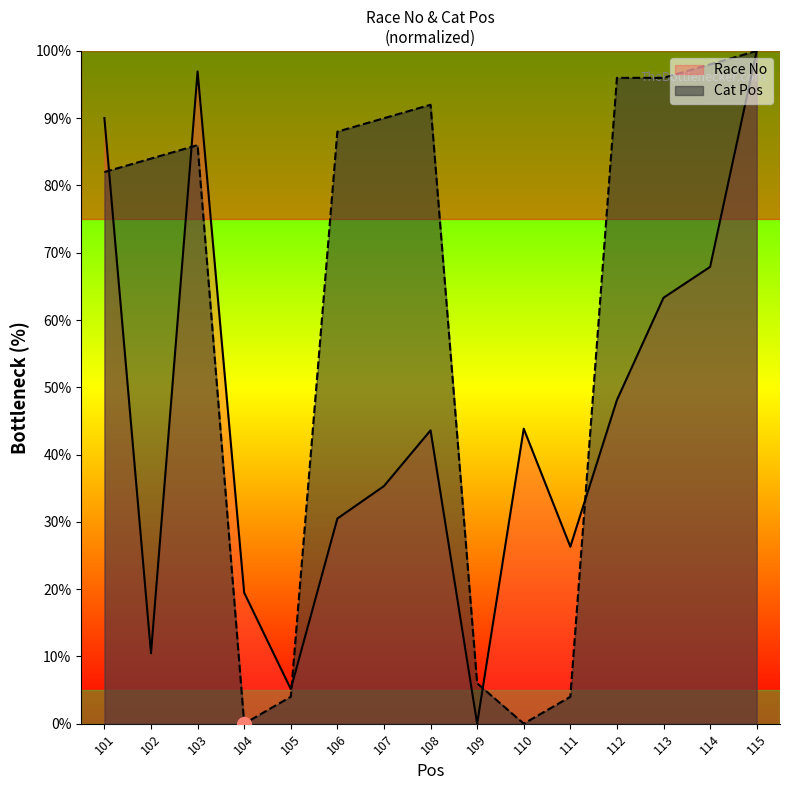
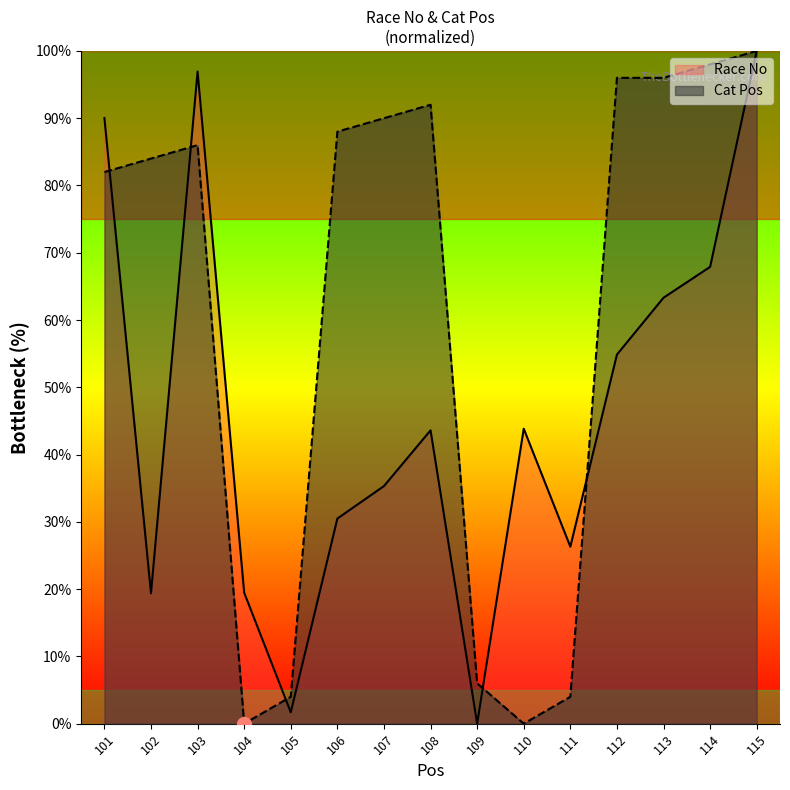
Race No, 102: 10% -> 19%
Race No, 105: 5% -> 2%
Race No, 112: 48% -> 55%
